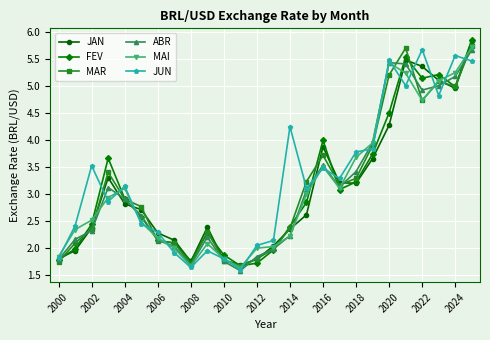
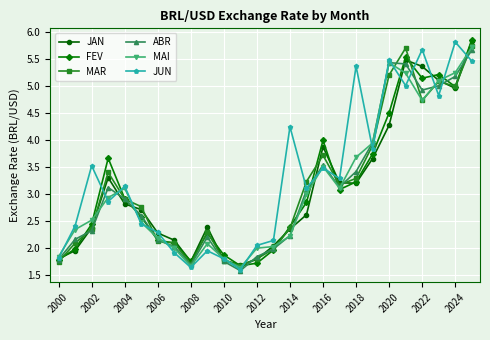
JUN, 2018: 3.8 -> 5.4
JUN, 2024: 5.6 -> 5.8
